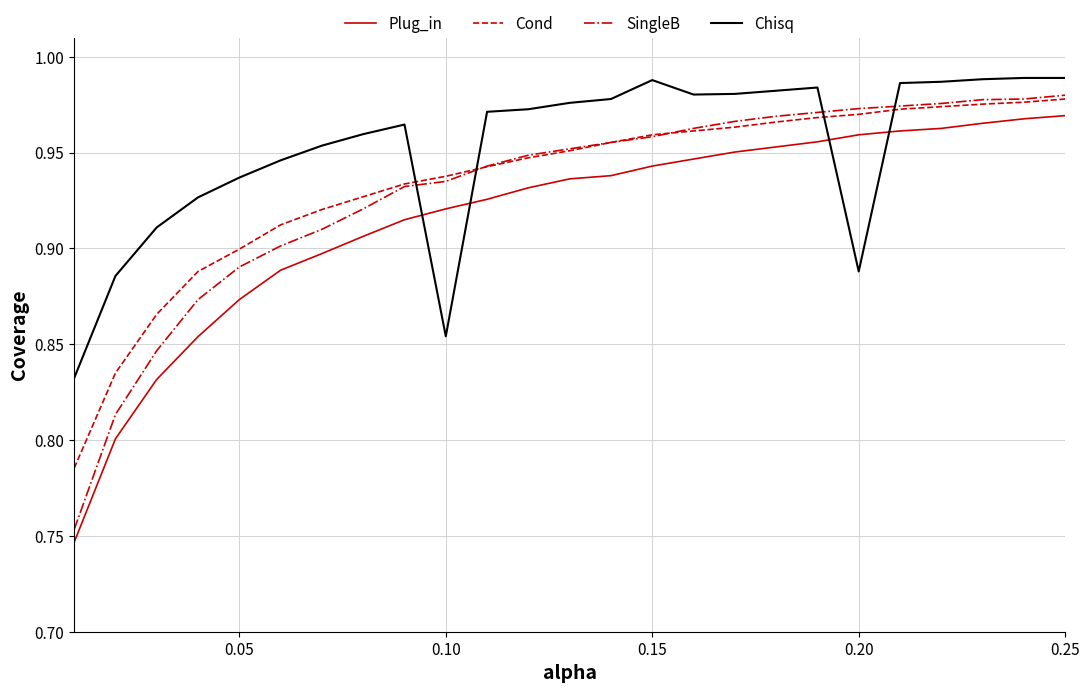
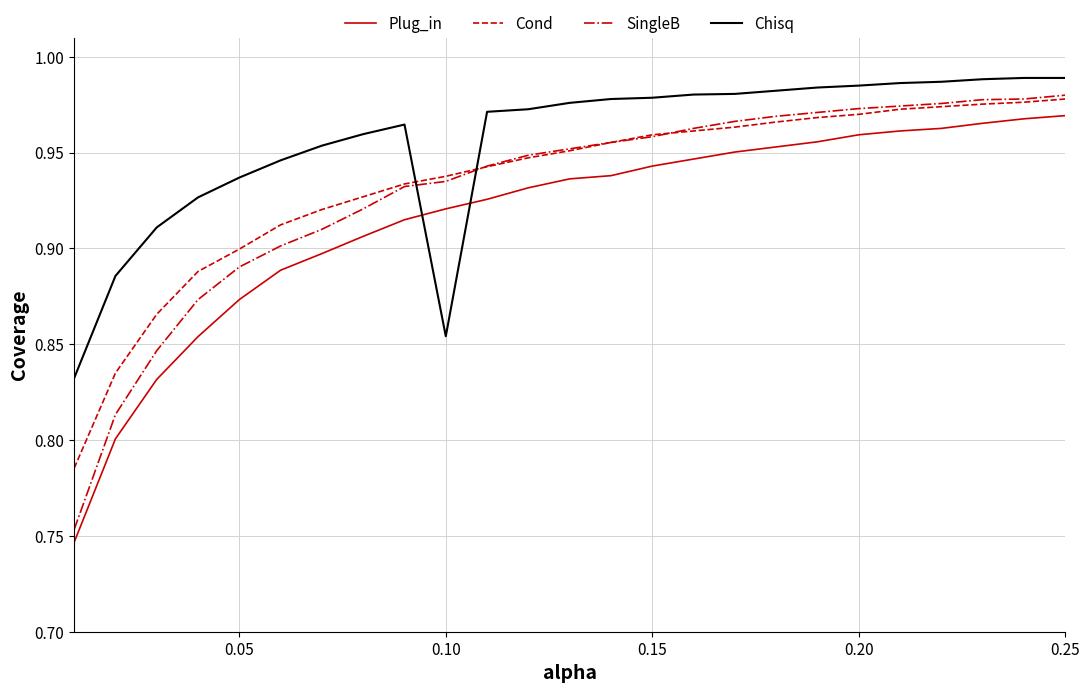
Chisq, 0.15: 0.988 -> 0.979
Chisq, 0.20: 0.888 -> 0.985
